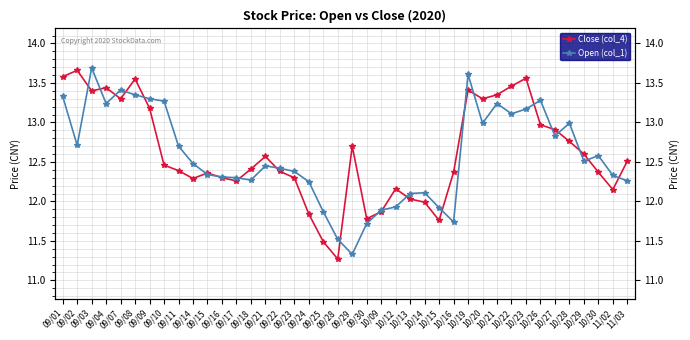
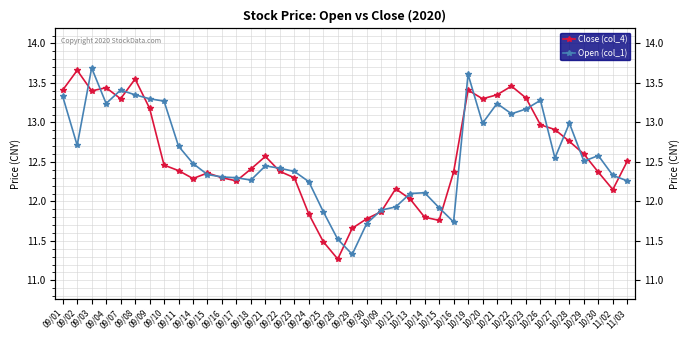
Close (col_4), 09/01: 13.6 -> 13.4
Close (col_4), 09/29: 12.7 -> 11.7
Close (col_4), 10/14: 12.0 -> 11.8
Close (col_4), 10/23: 13.6 -> 13.3
Open (col_1), 10/27: 12.8 -> 12.6
